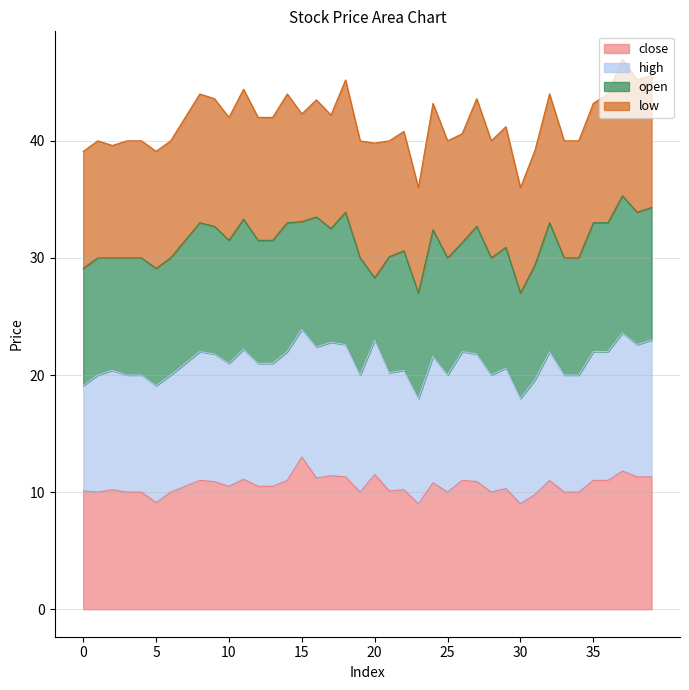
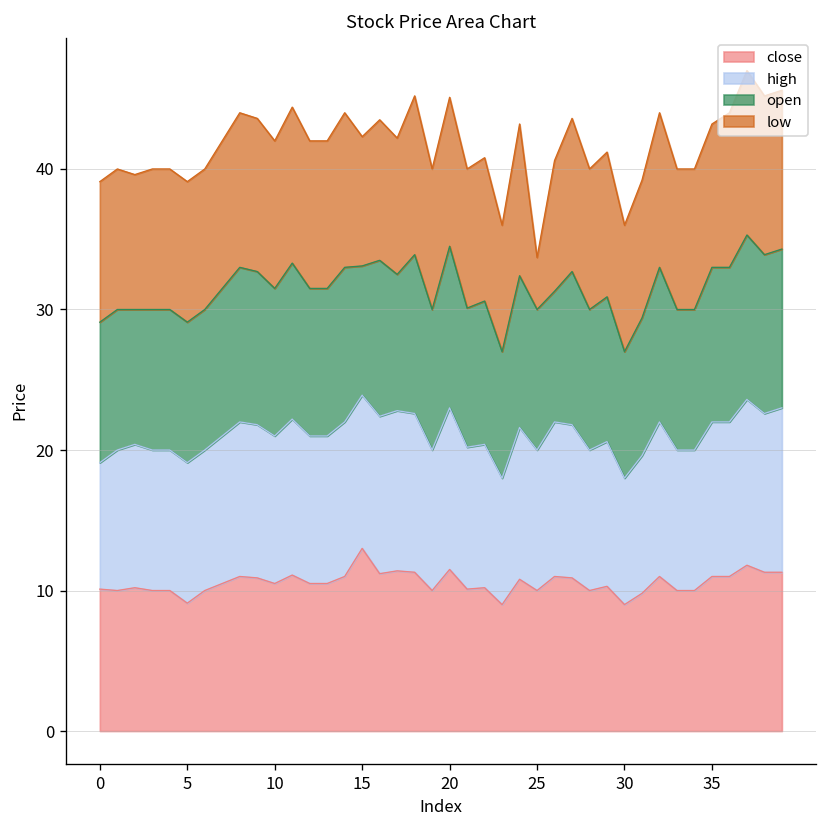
open, 20: 5.3 -> 11.5
low, 20: 11.5 -> 10.6
low, 25: 10.0 -> 3.7
